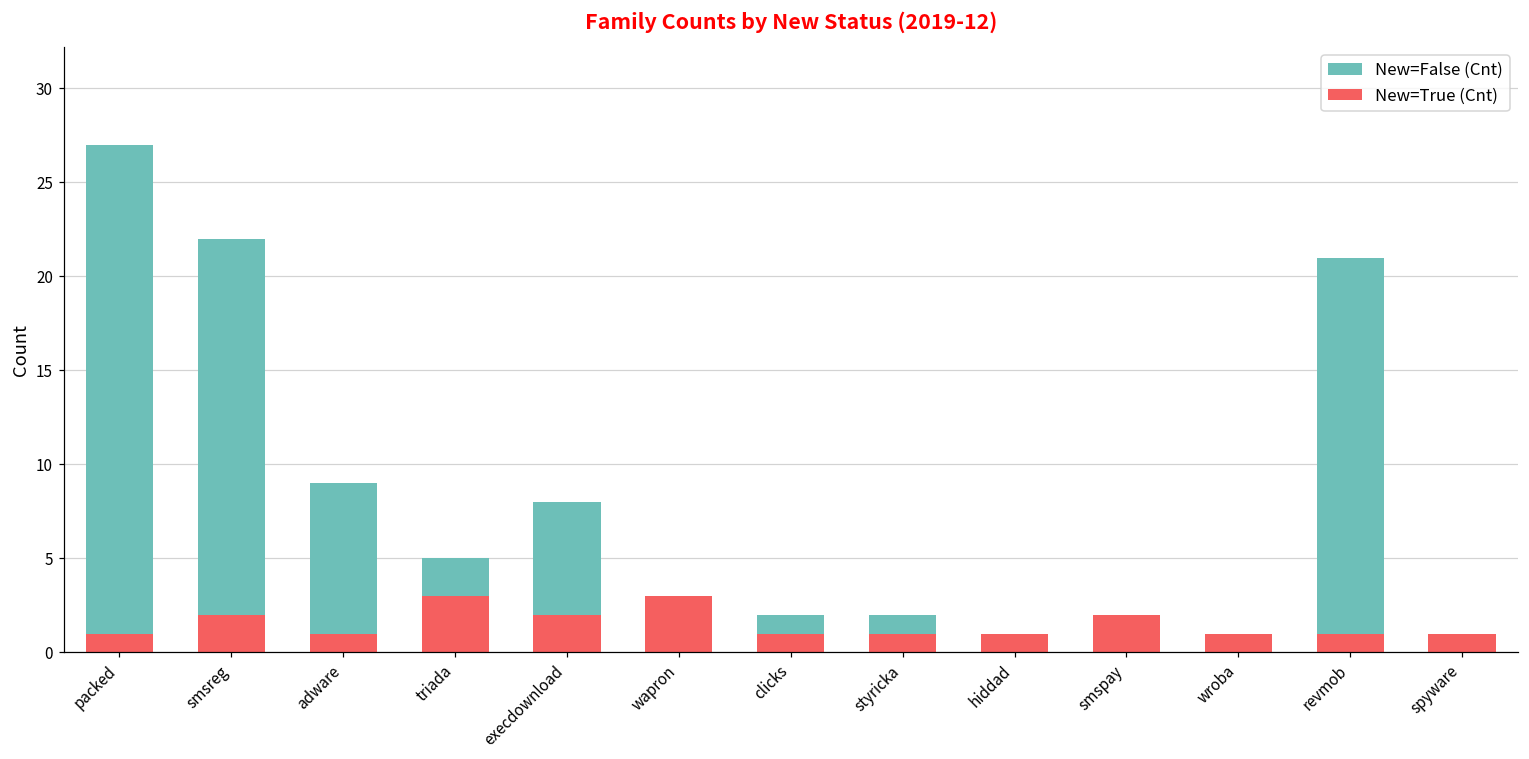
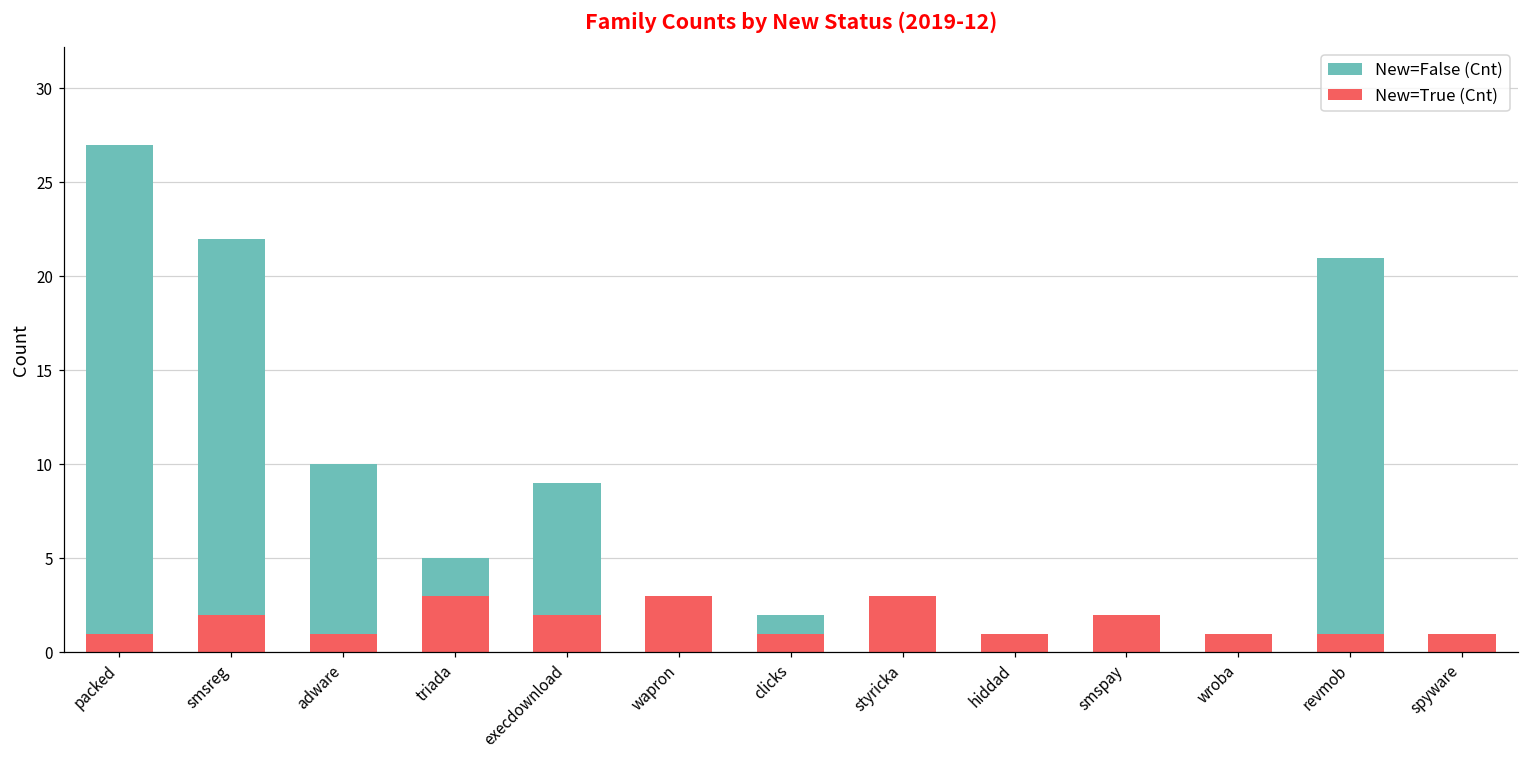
New=False (Cnt), adware: 9 -> 10
New=False (Cnt), execdownload: 8 -> 9
New=True (Cnt), styricka: 1 -> 3
